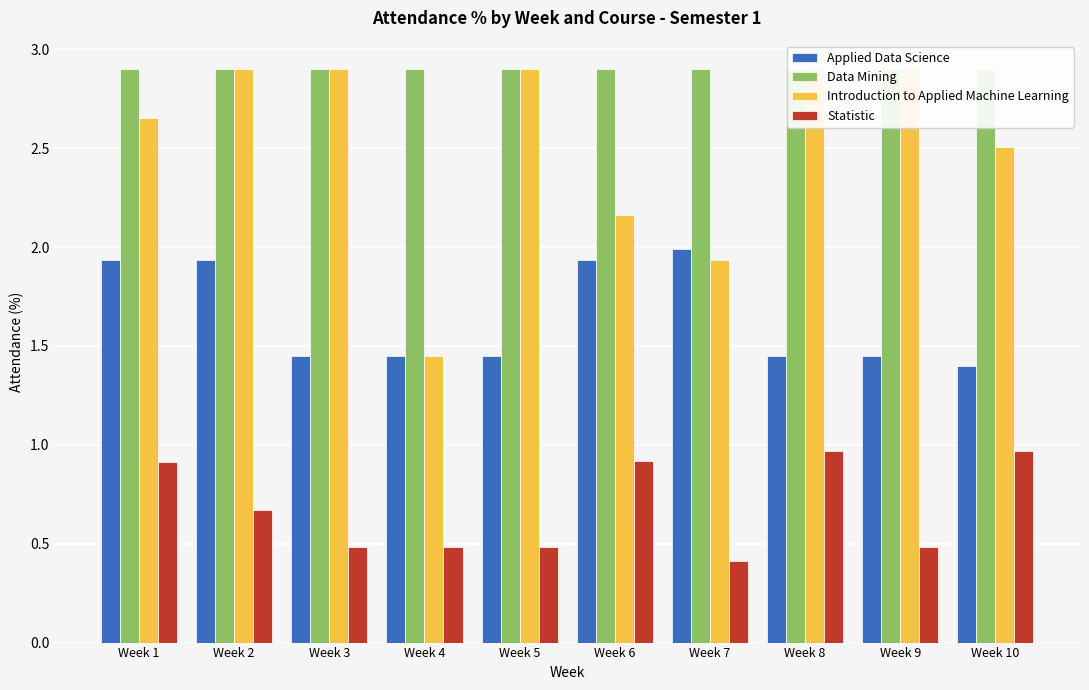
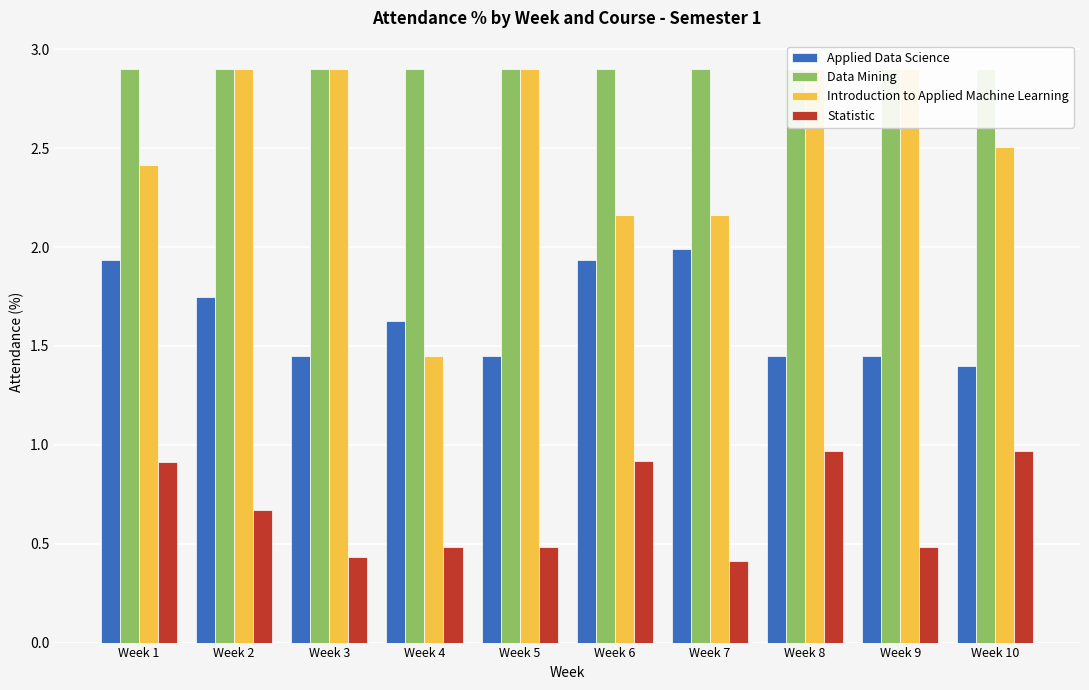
Introduction to Applied Machine Learning, Week 1: 2.65 -> 2.42
Applied Data Science, Week 2: 1.93 -> 1.75
Statistic, Week 3: 0.48 -> 0.43
Applied Data Science, Week 4: 1.45 -> 1.62
Introduction to Applied Machine Learning, Week 7: 1.93 -> 2.16
